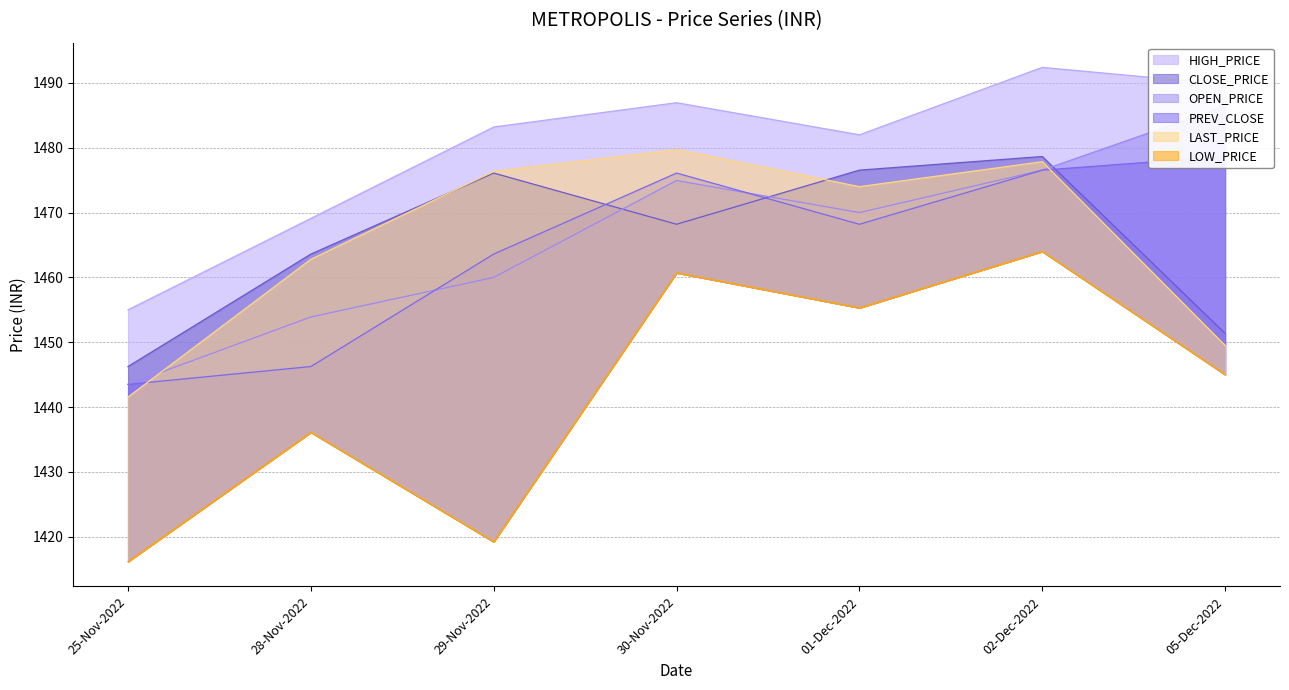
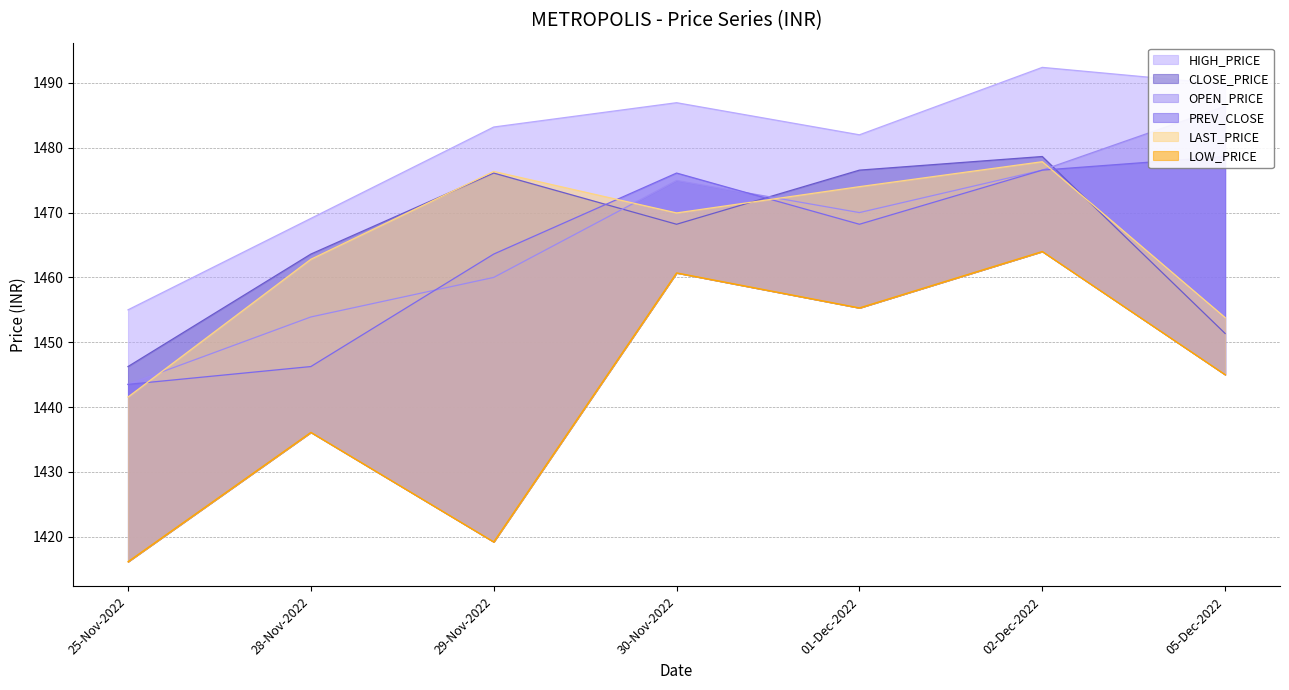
LAST_PRICE, 30-Nov-2022: 1480 -> 1470
LAST_PRICE, 05-Dec-2022: 1450 -> 1454
